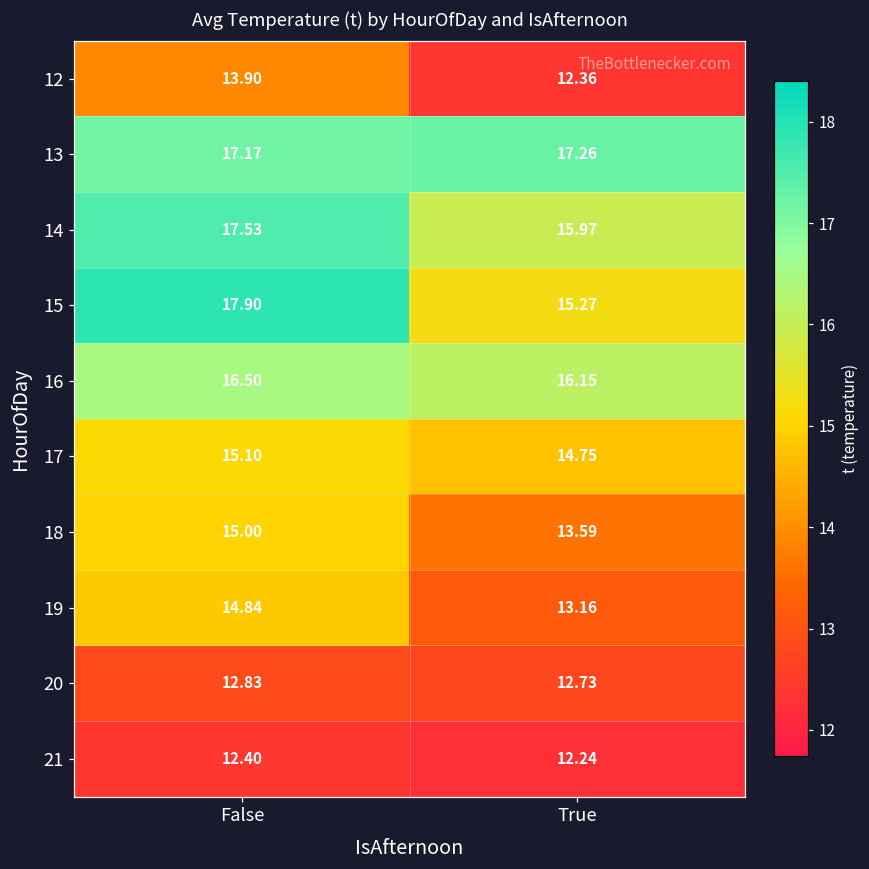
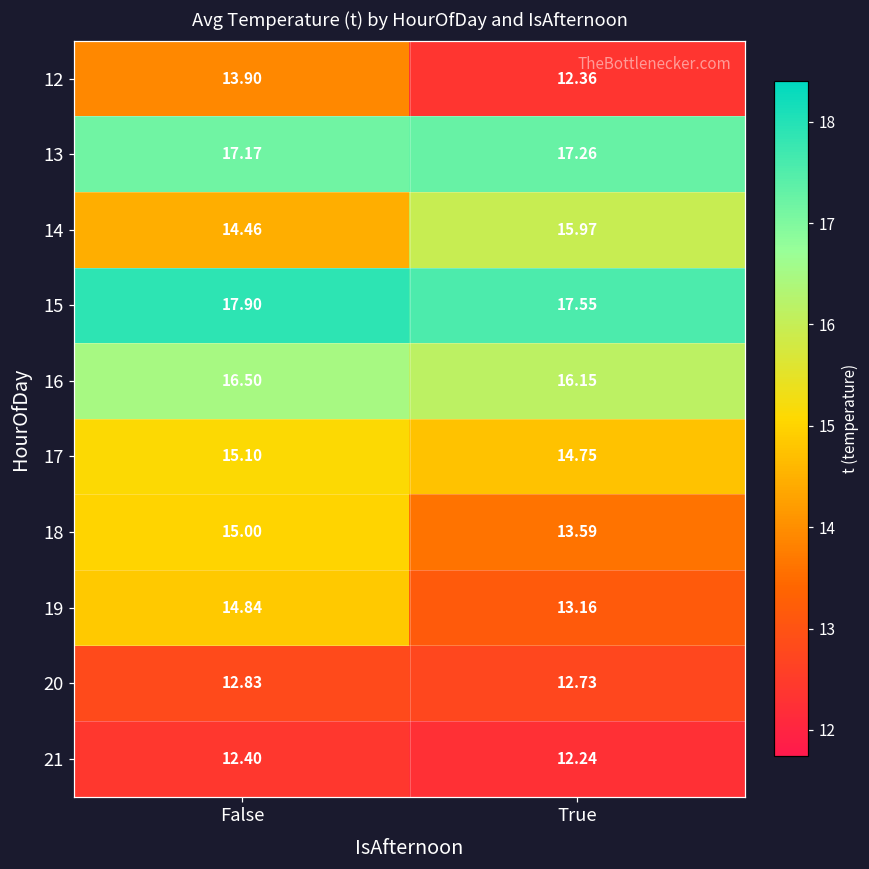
14, False: 17.53 -> 14.46
15, True: 15.27 -> 17.55
